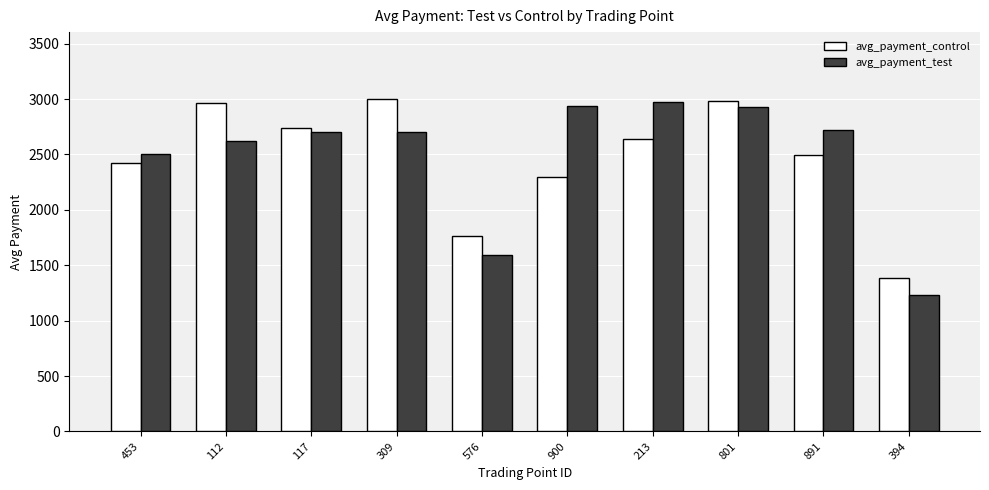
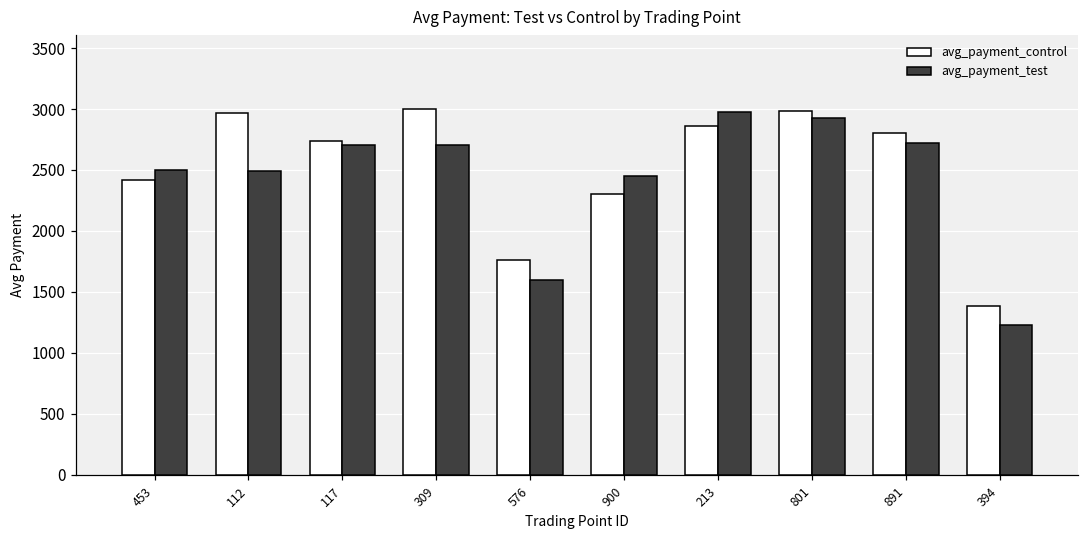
avg_payment_test, 112: 2620 -> 2490
avg_payment_test, 900: 2940 -> 2450
avg_payment_control, 213: 2640 -> 2860
avg_payment_control, 891: 2500 -> 2800
